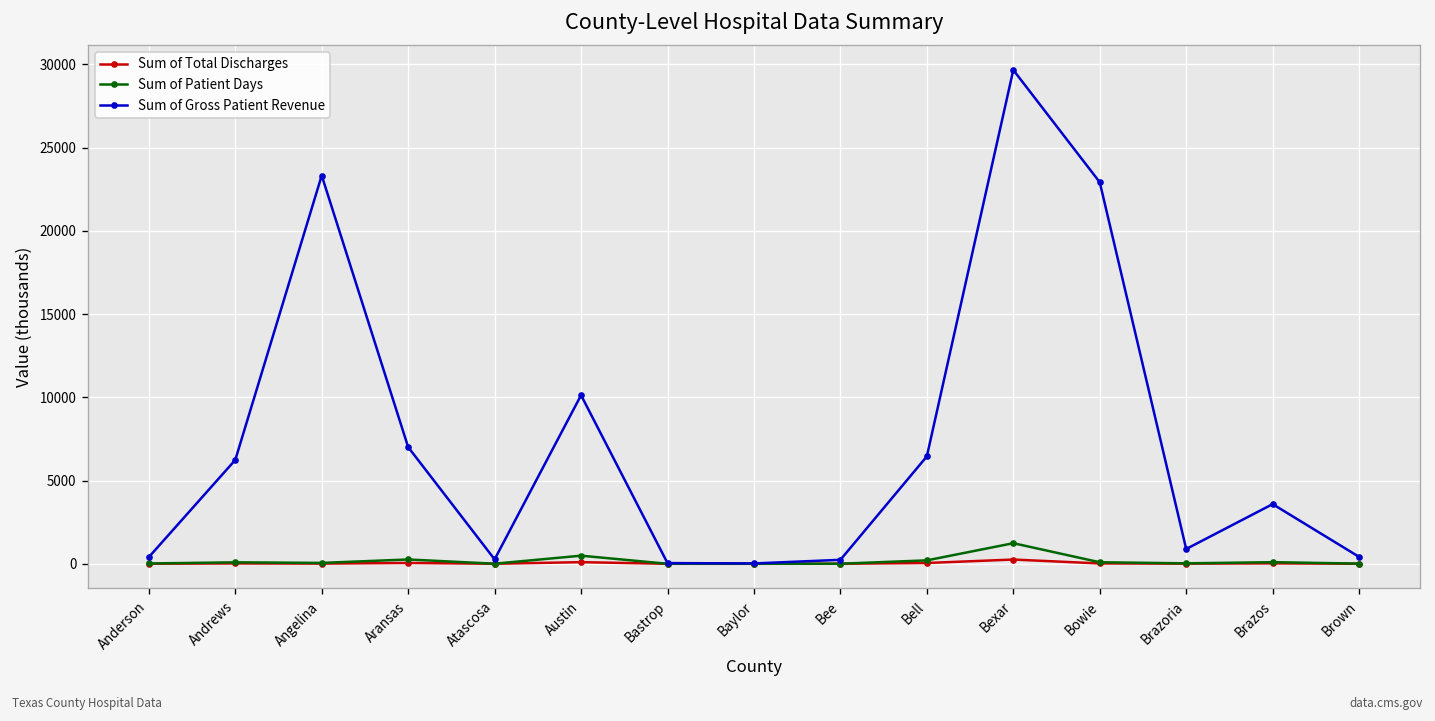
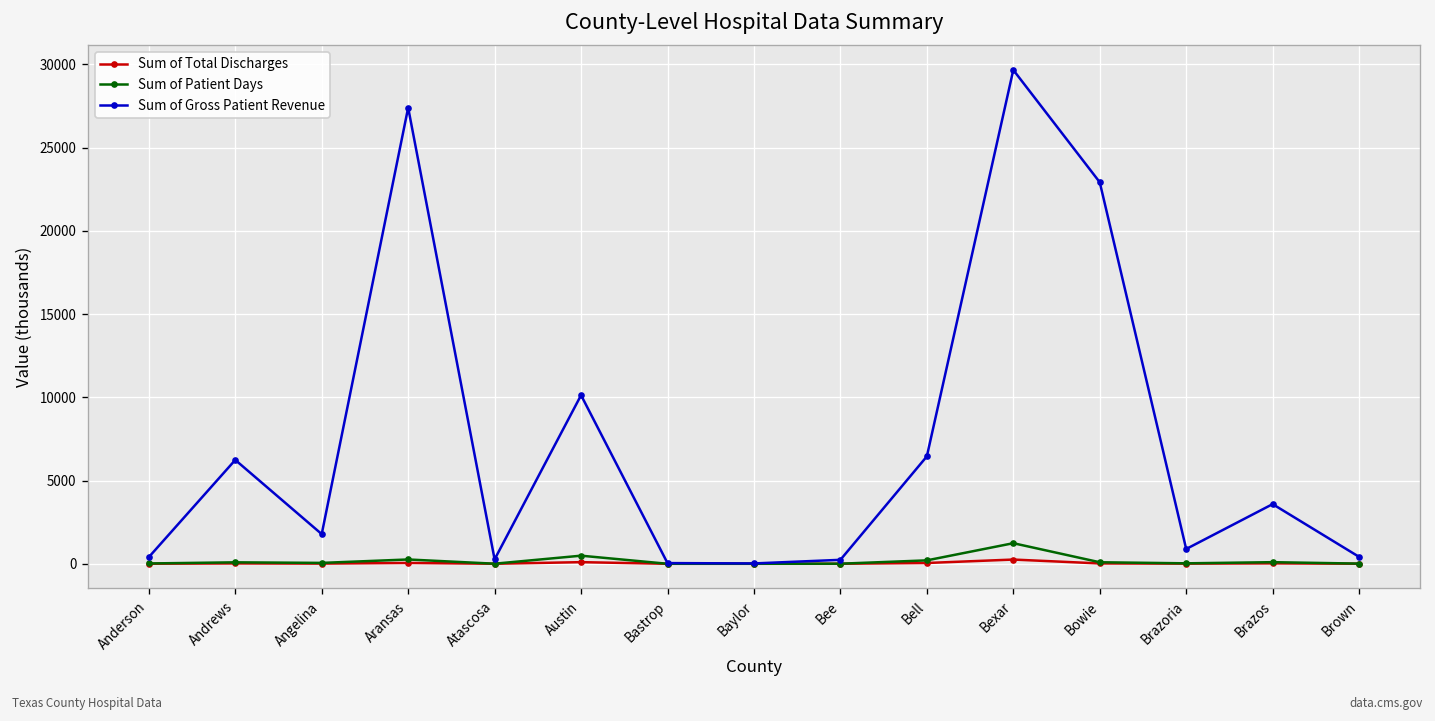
Sum of Gross Patient Revenue, Angelina: 23300 -> 1800
Sum of Gross Patient Revenue, Aransas: 7000 -> 27400
